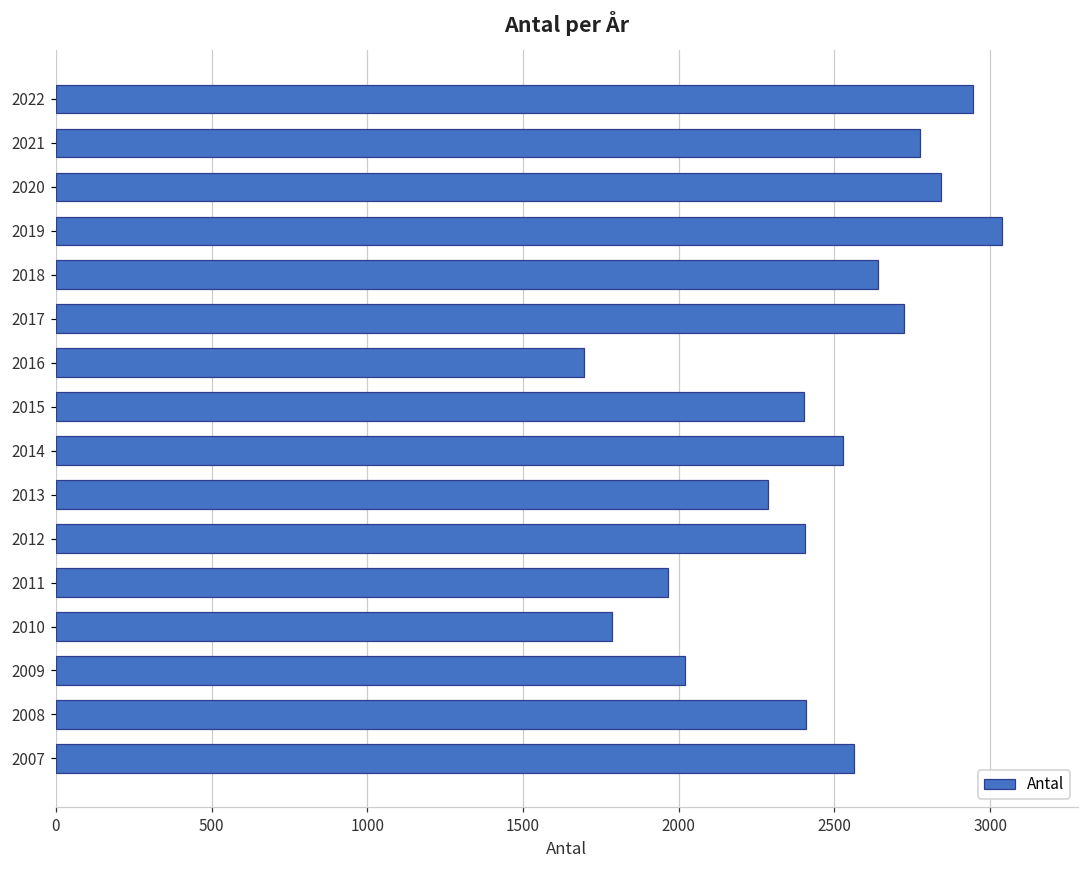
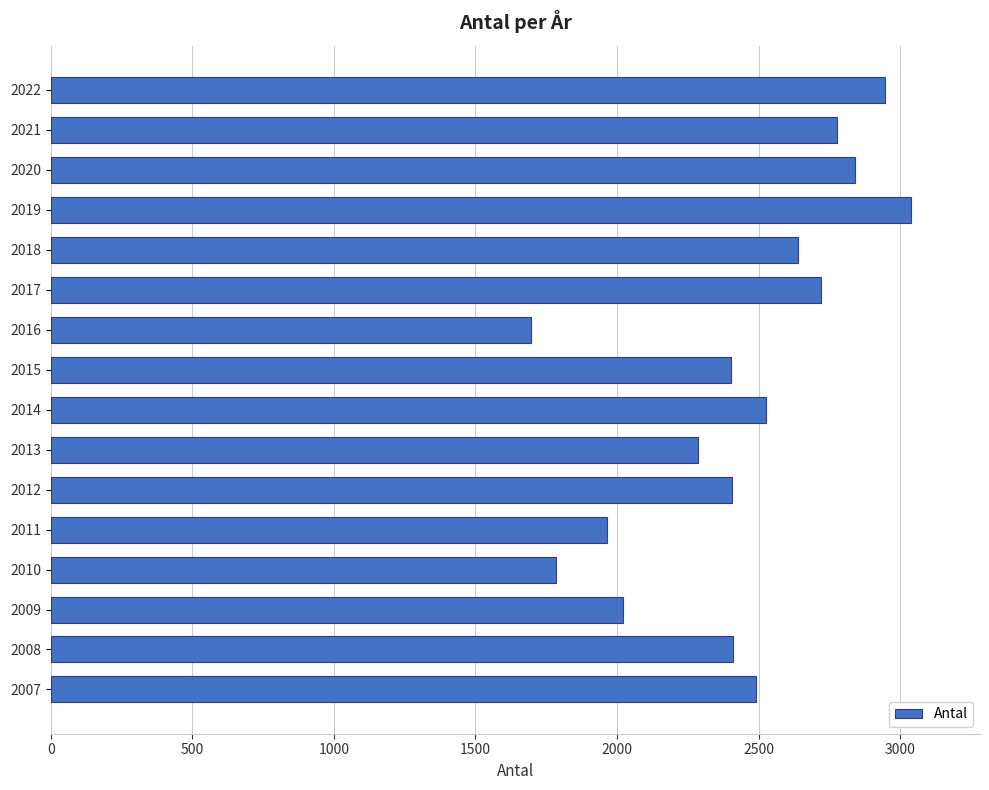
2007: 2560 -> 2490
